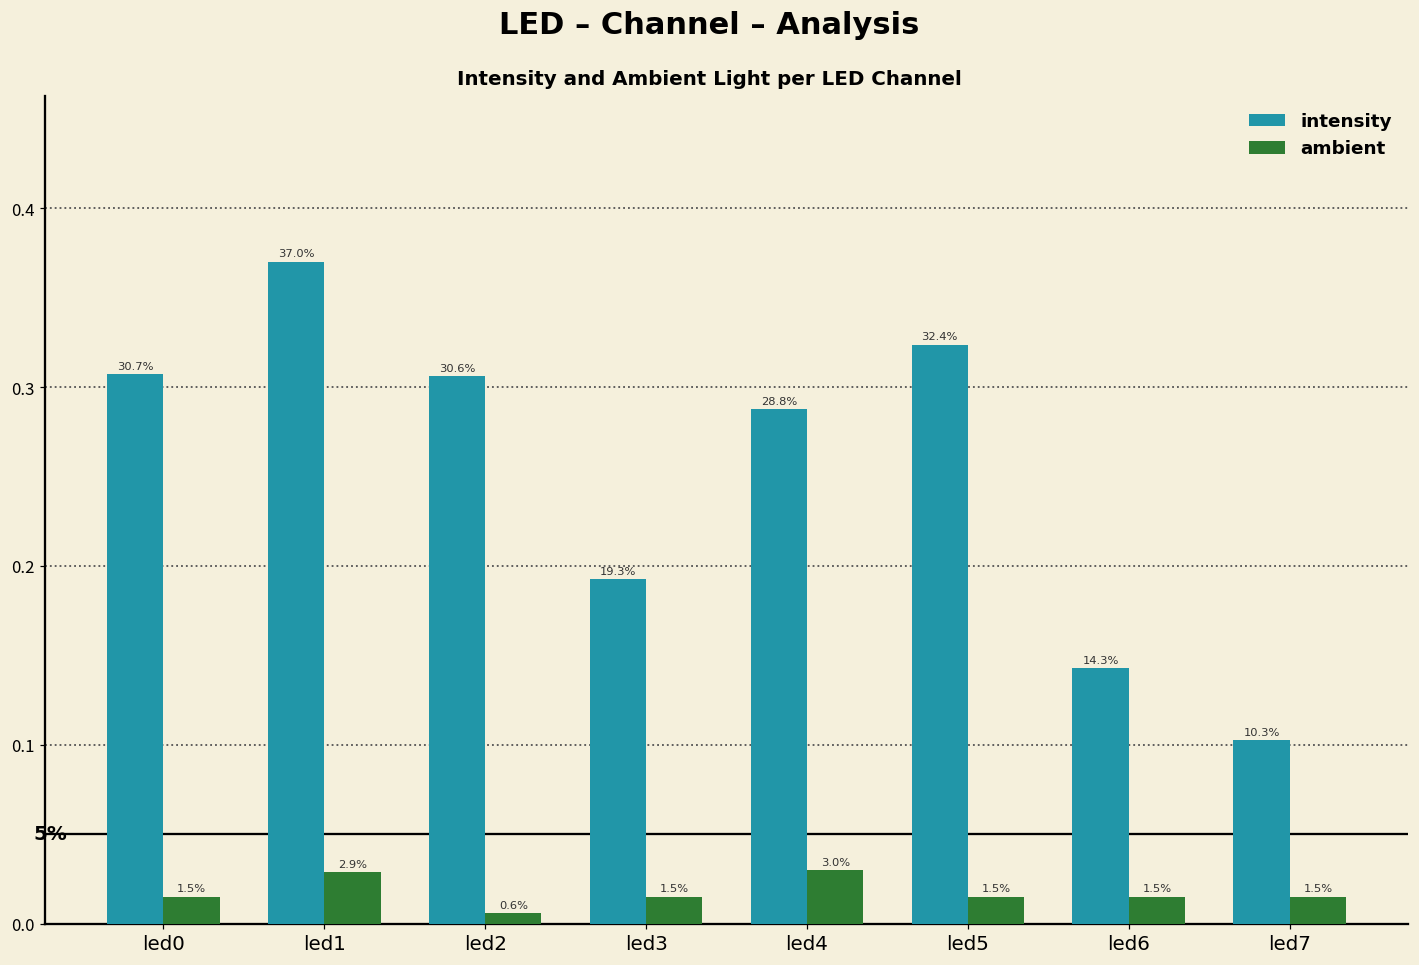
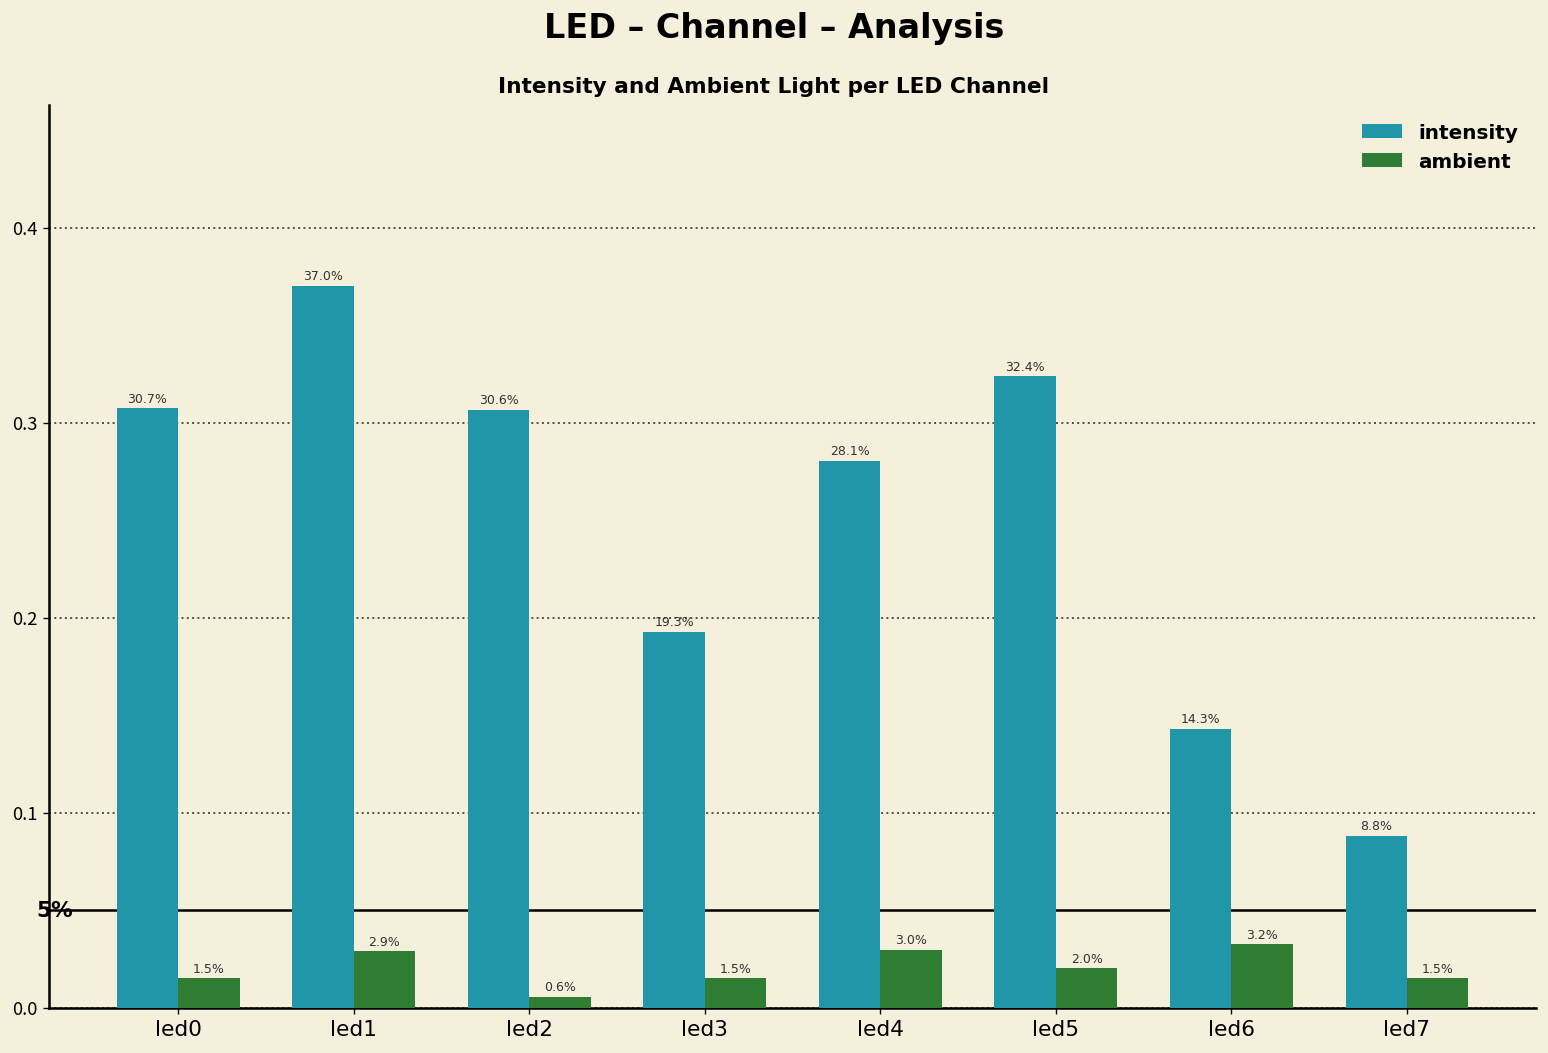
intensity, led4: 28.8% -> 28.1%
ambient, led5: 1.5% -> 2.0%
ambient, led6: 1.5% -> 3.2%
intensity, led7: 10.3% -> 8.8%
